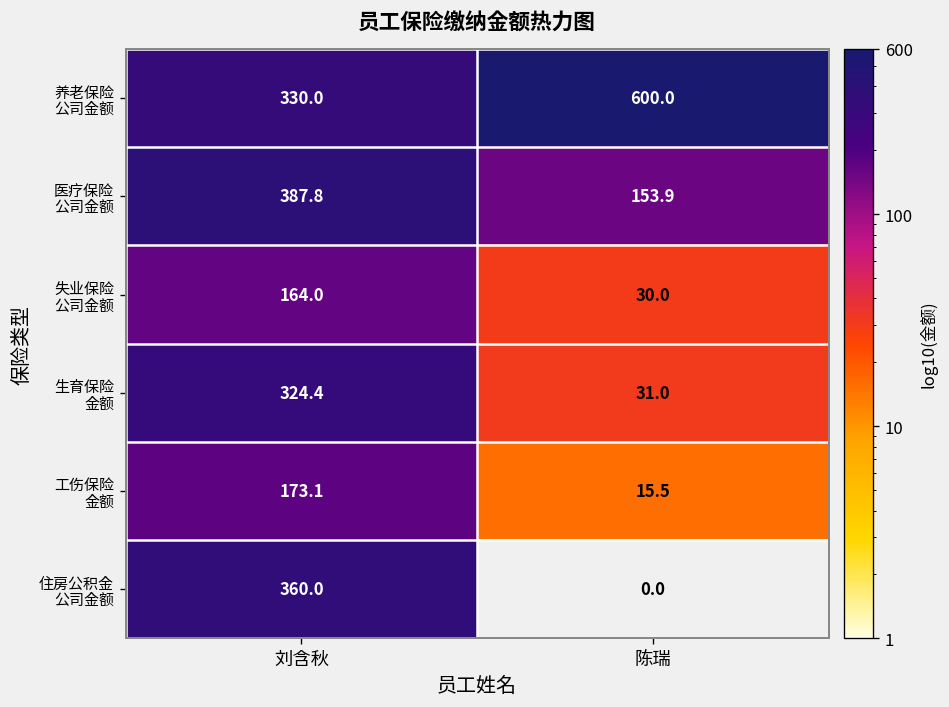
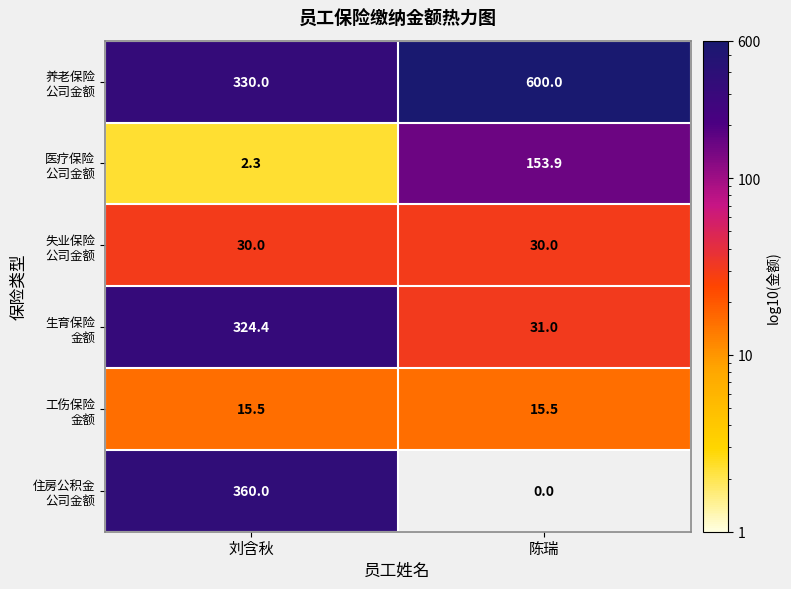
医疗保险 公司金额, 刘含秋: 387.8 -> 2.3
失业保险 公司金额, 刘含秋: 164.0 -> 30.0
工伤保险 金额, 刘含秋: 173.1 -> 15.5
